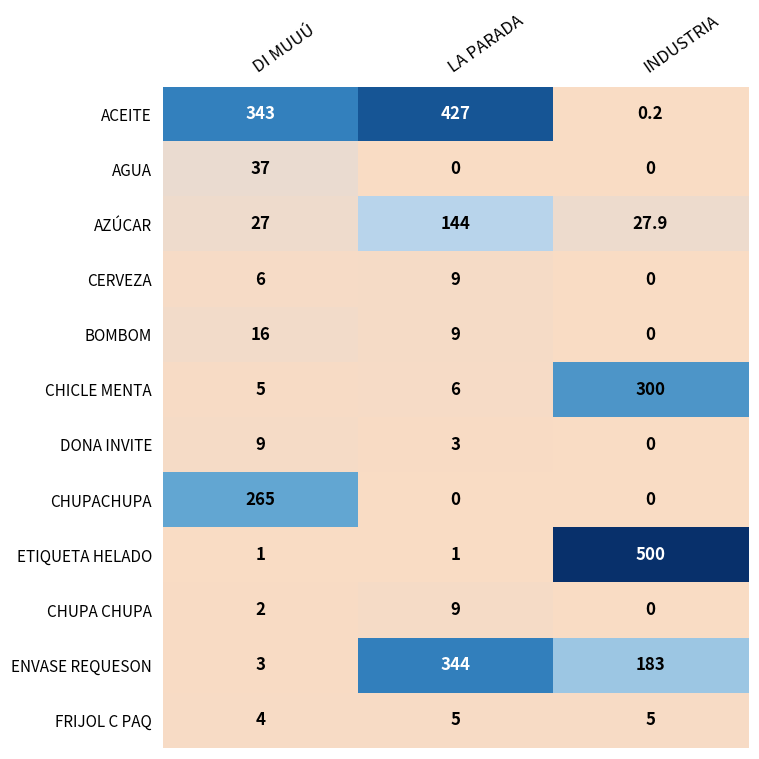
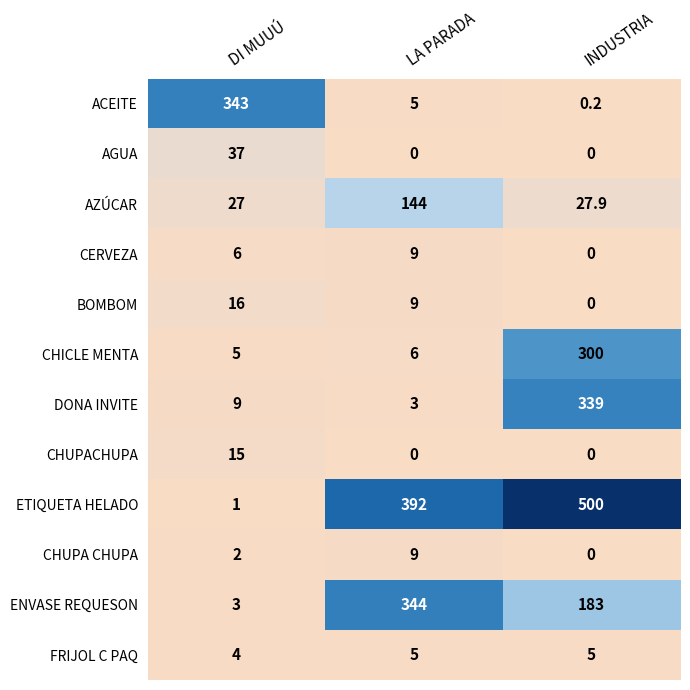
ACEITE, LA PARADA: 427 -> 5
DONA INVITE, INDUSTRIA: 0 -> 339
CHUPACHUPA, DI MUUÚ: 265 -> 15
ETIQUETA HELADO, LA PARADA: 1 -> 392
